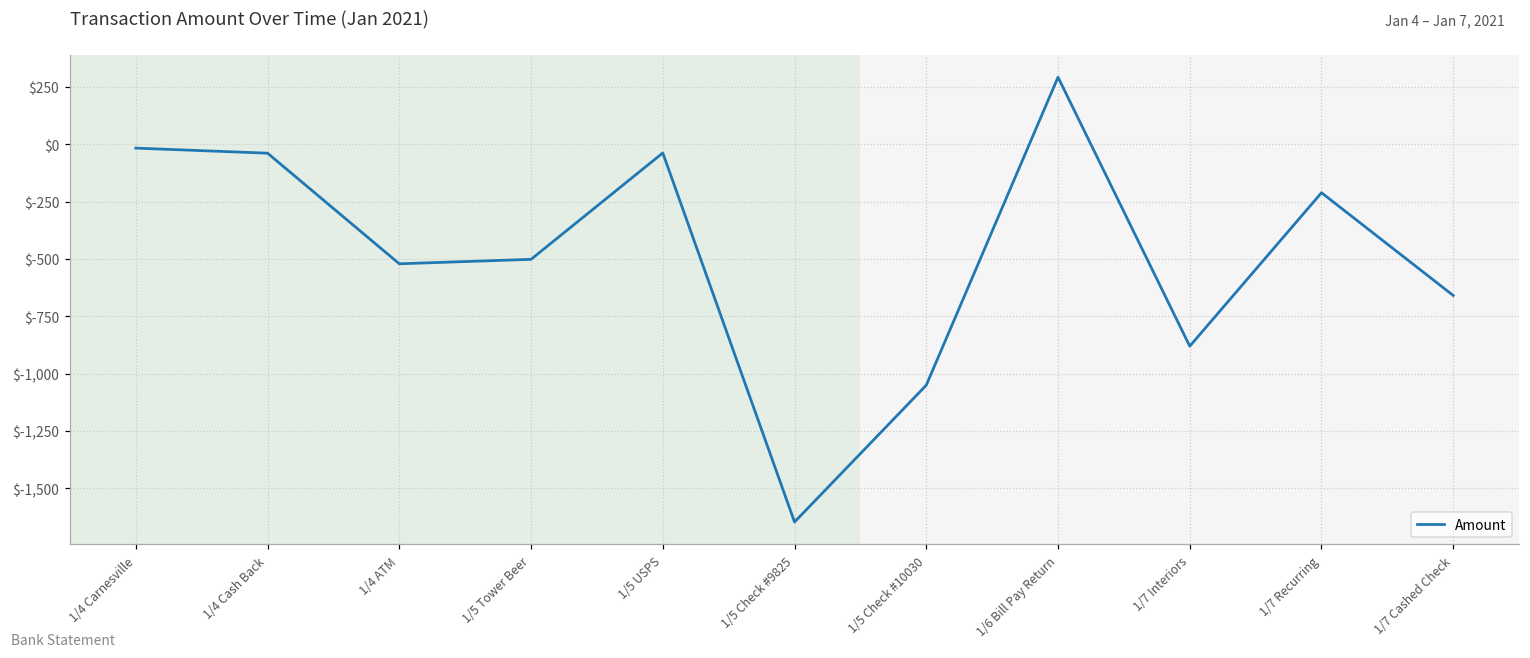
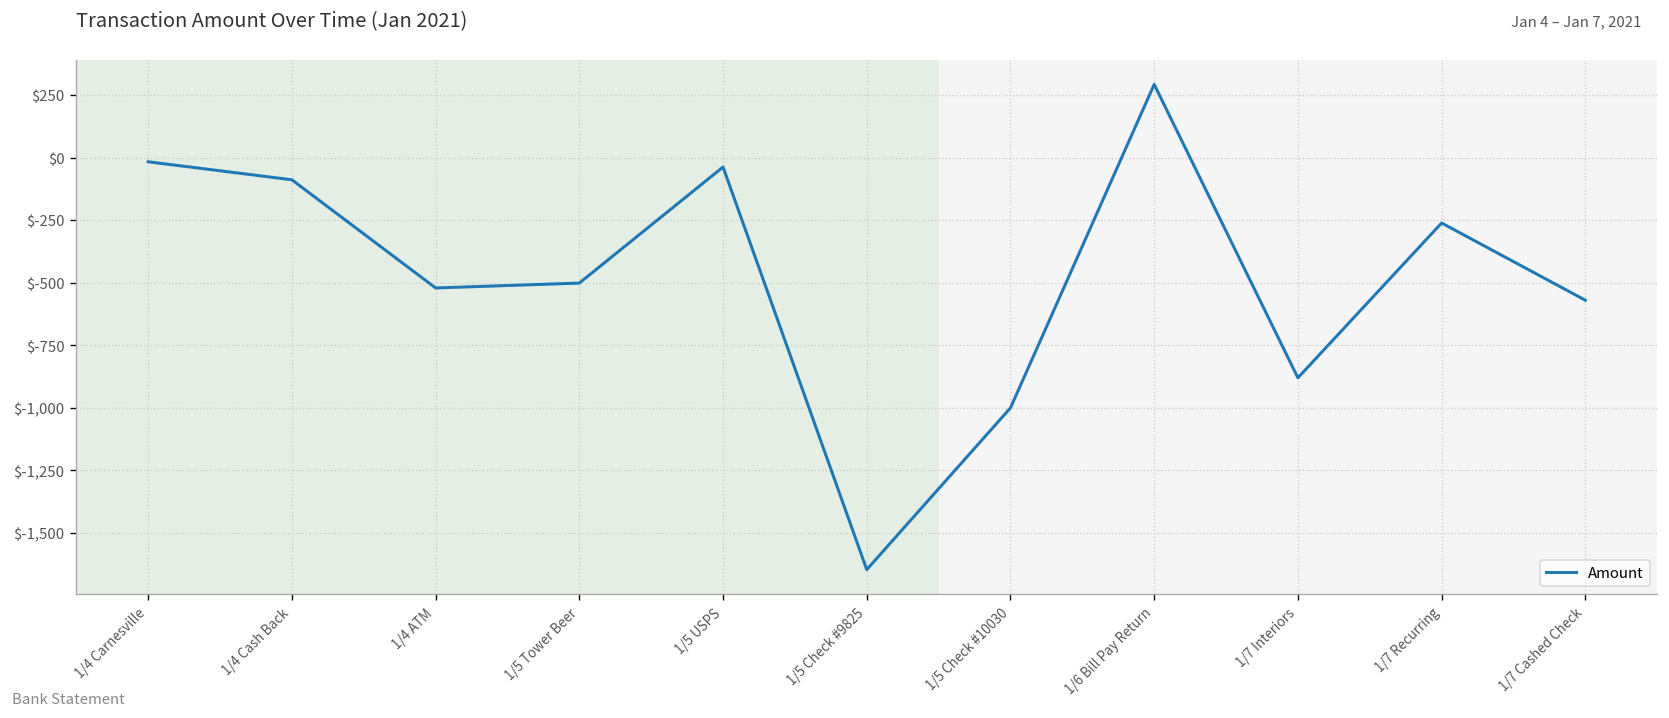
1/4 Cash Back: $-40 -> $-90
1/5 Check #10030: $-1,050 -> $-1,000
1/7 Recurring: $-210 -> $-260
1/7 Cashed Check: $-660 -> $-570
